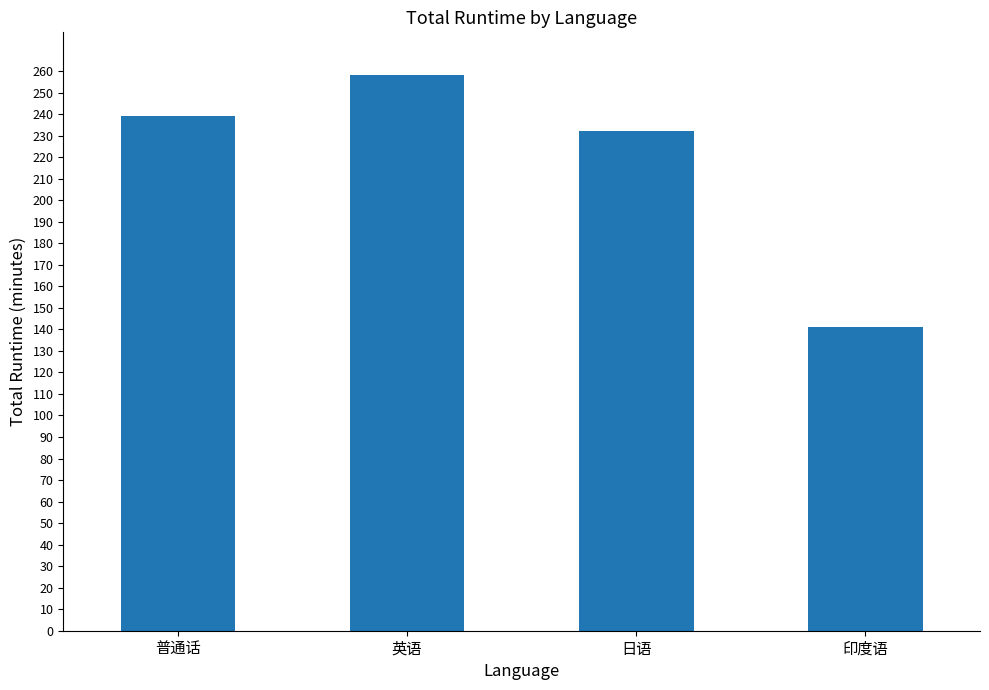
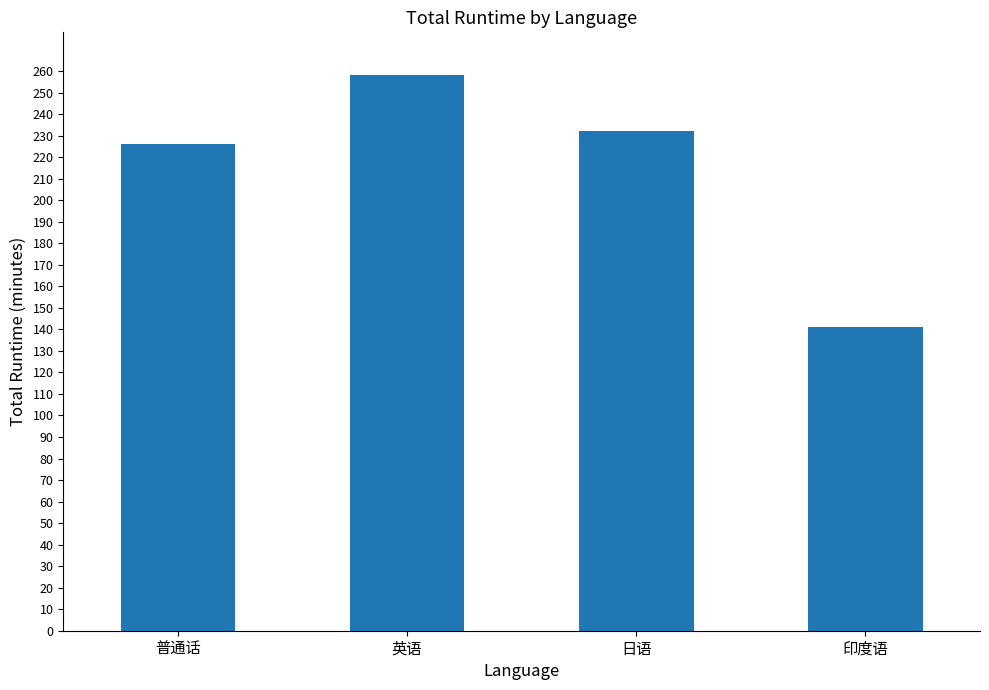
普通话: 239 -> 226
